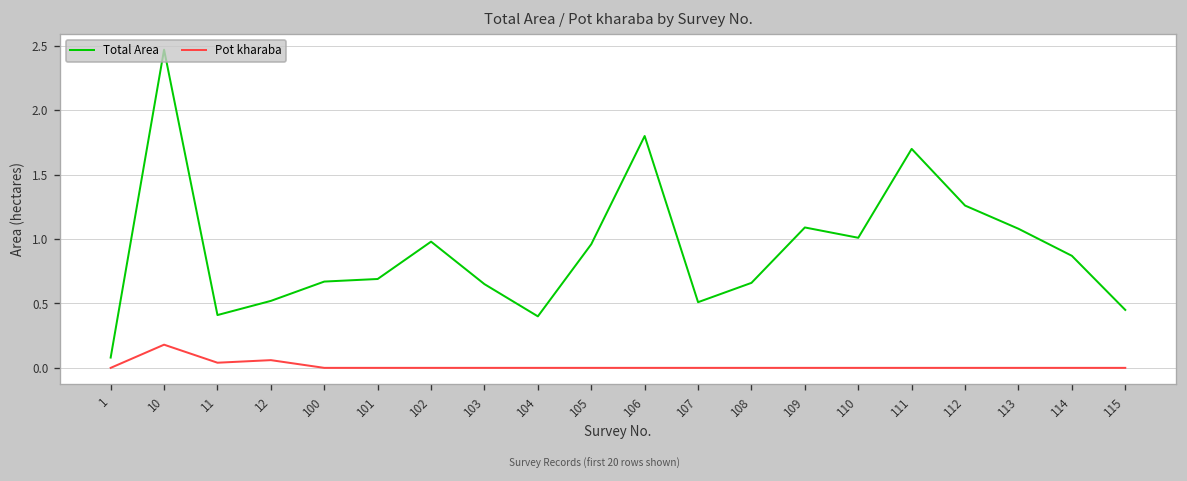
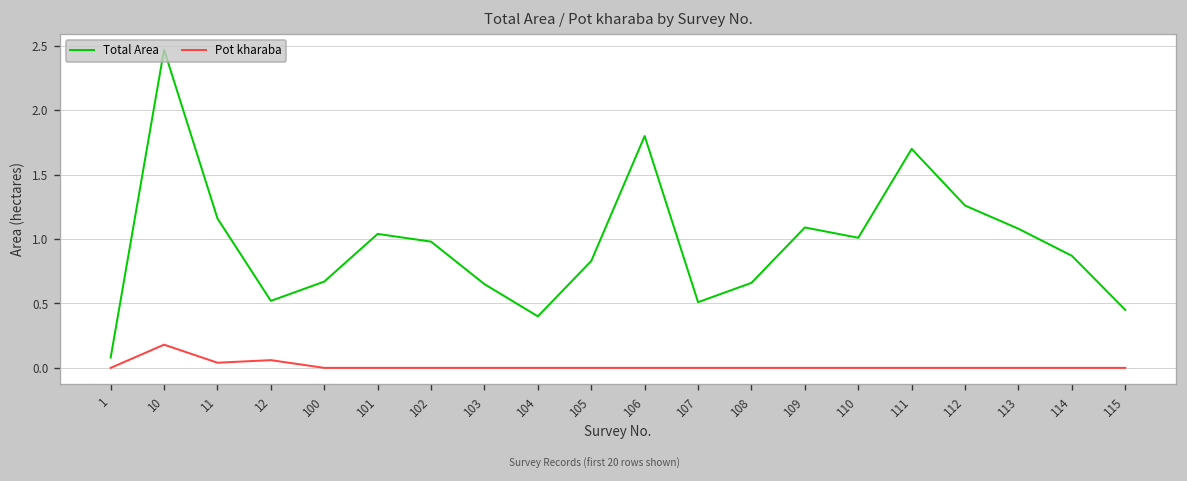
Total Area, 11: 0.41 -> 1.16
Total Area, 101: 0.69 -> 1.04
Total Area, 105: 0.96 -> 0.83
